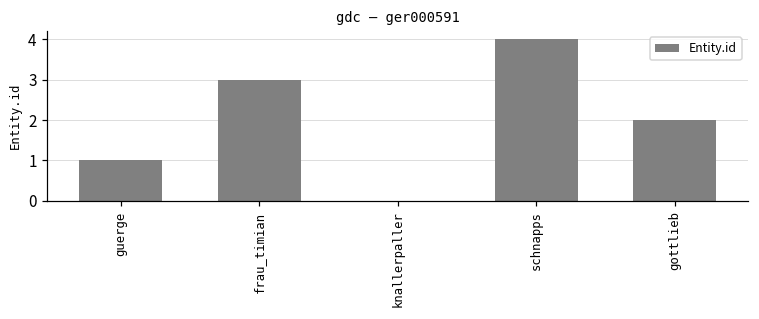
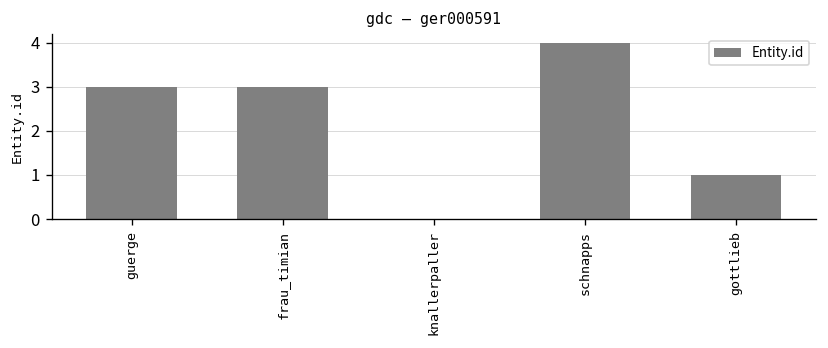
guerge: 1 -> 3
gottlieb: 2 -> 1
